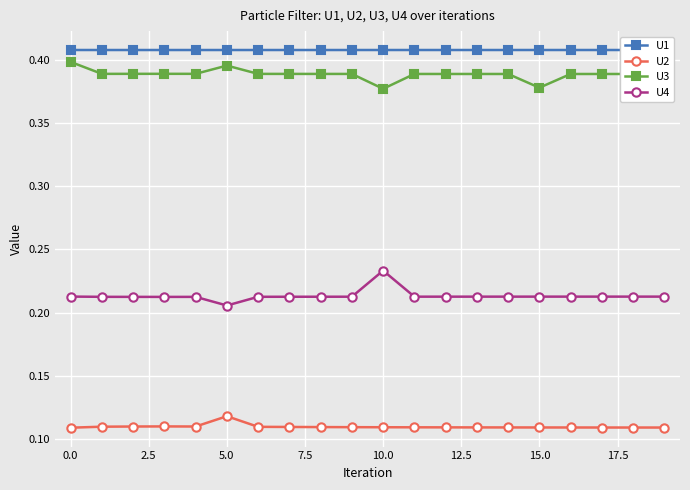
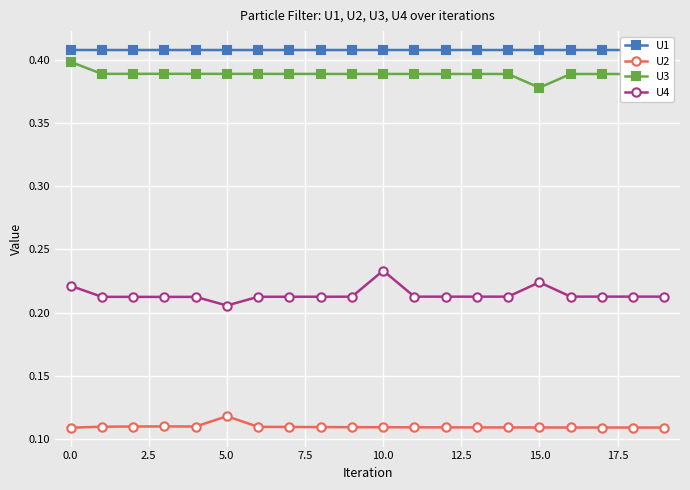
U4, 0.0: 0.213 -> 0.221
U3, 5.0: 0.395 -> 0.389
U3, 10.0: 0.377 -> 0.389
U4, 15.0: 0.213 -> 0.224
